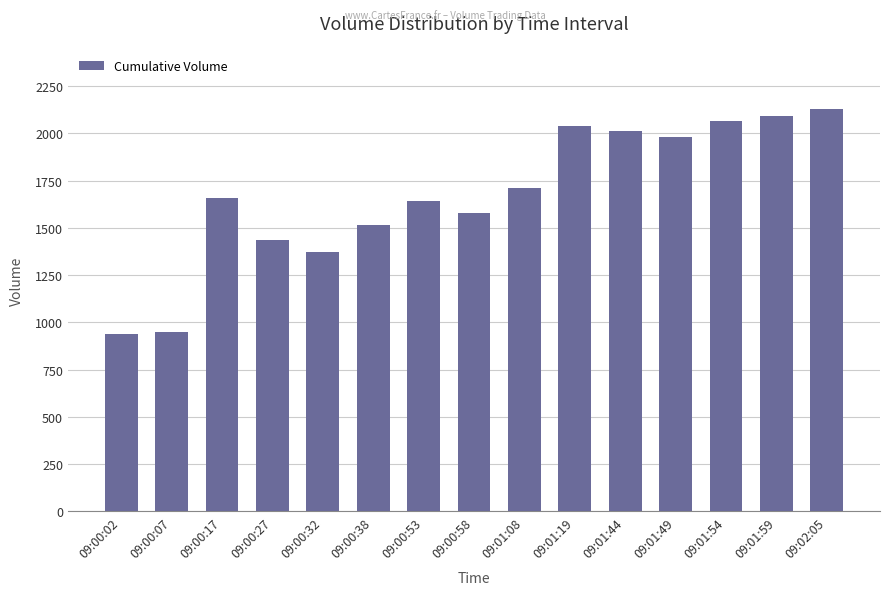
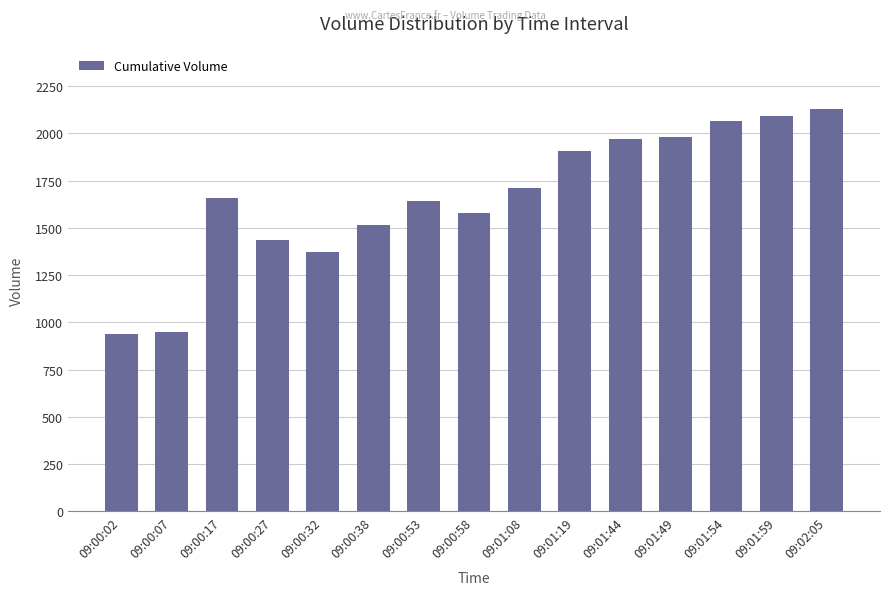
09:01:19: 2040 -> 1910
09:01:44: 2010 -> 1970
